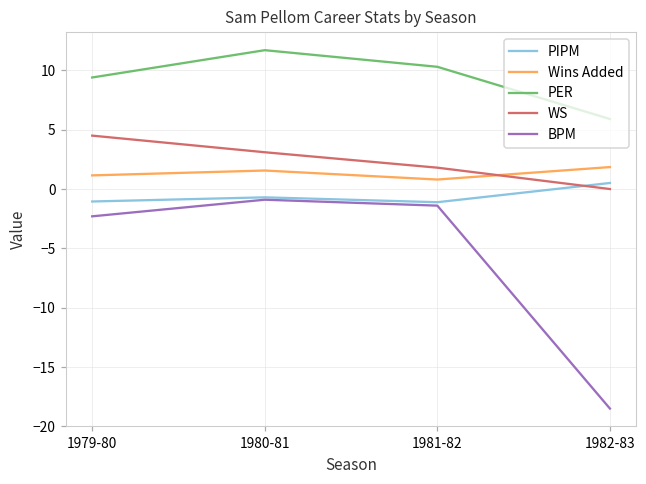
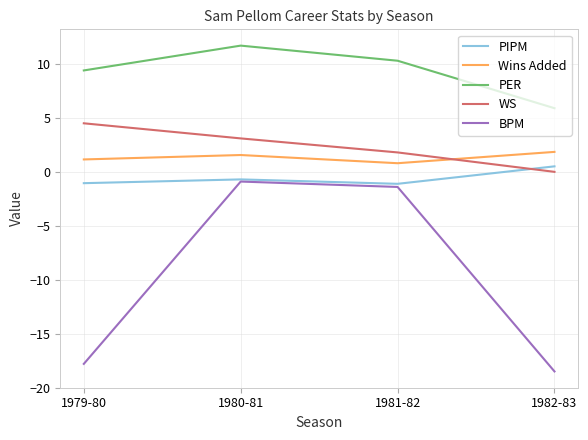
BPM, 1979-80: -2.3 -> -17.8
